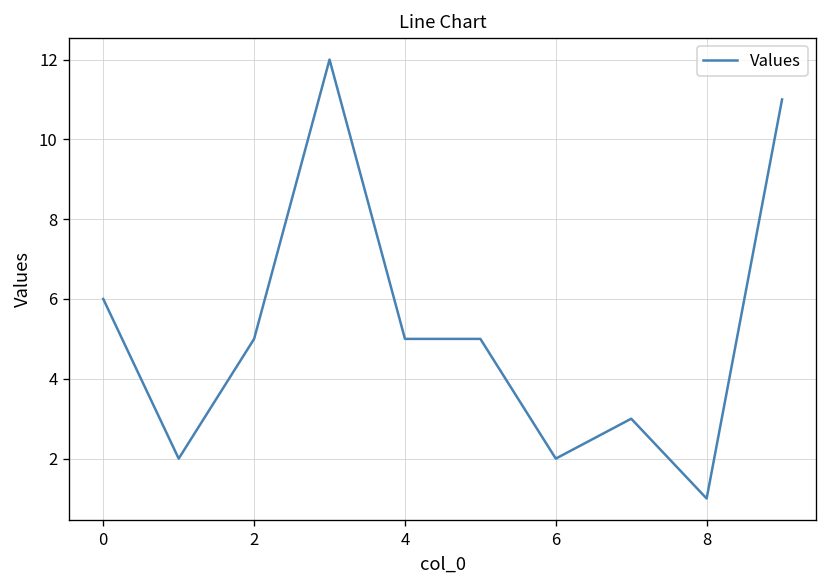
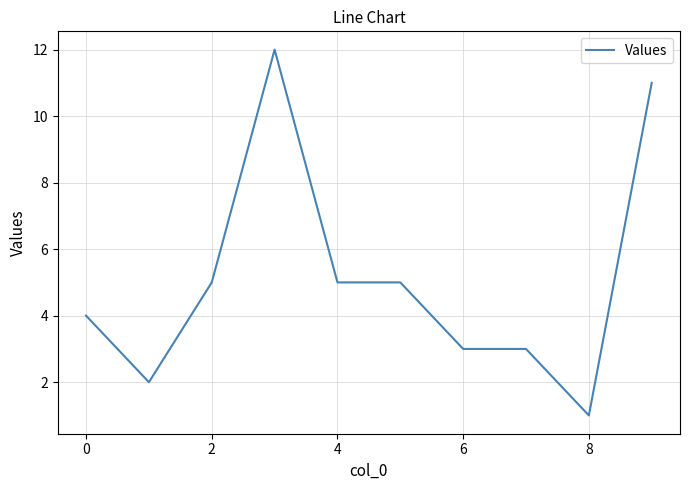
0: 6 -> 4
6: 2 -> 3
